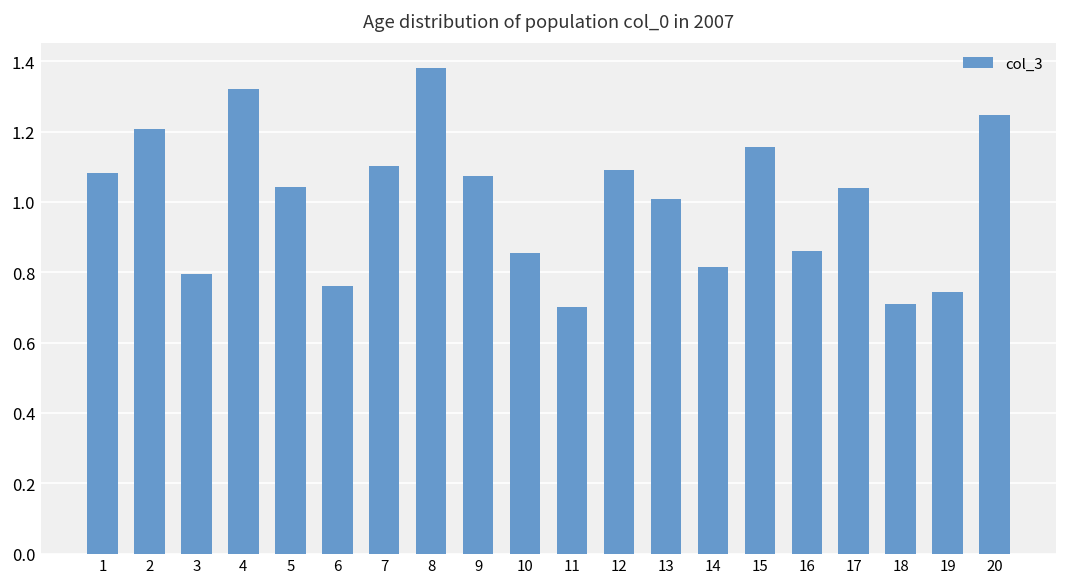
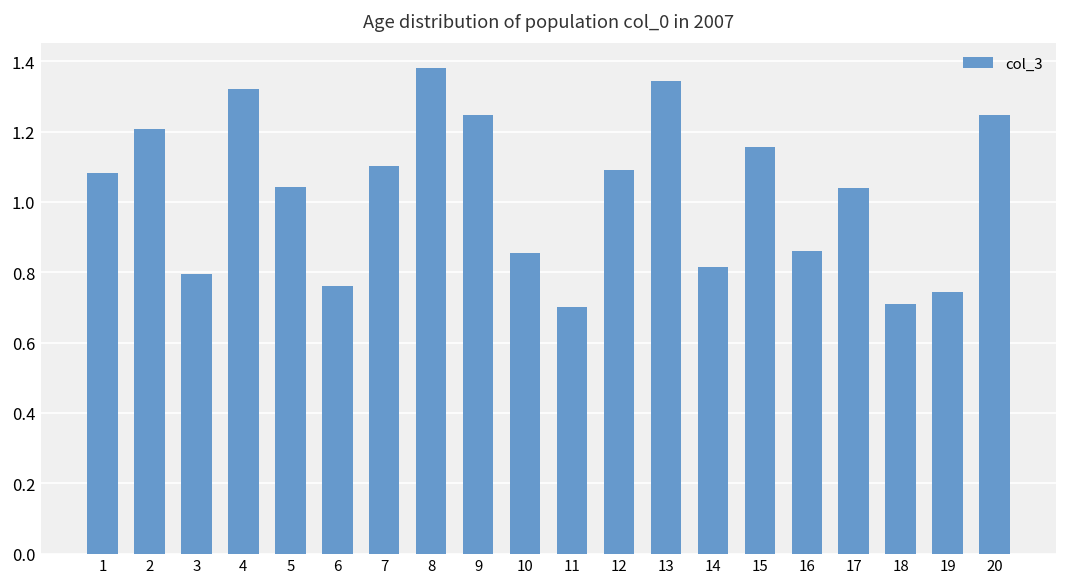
9: 1.07 -> 1.25
13: 1.01 -> 1.35
